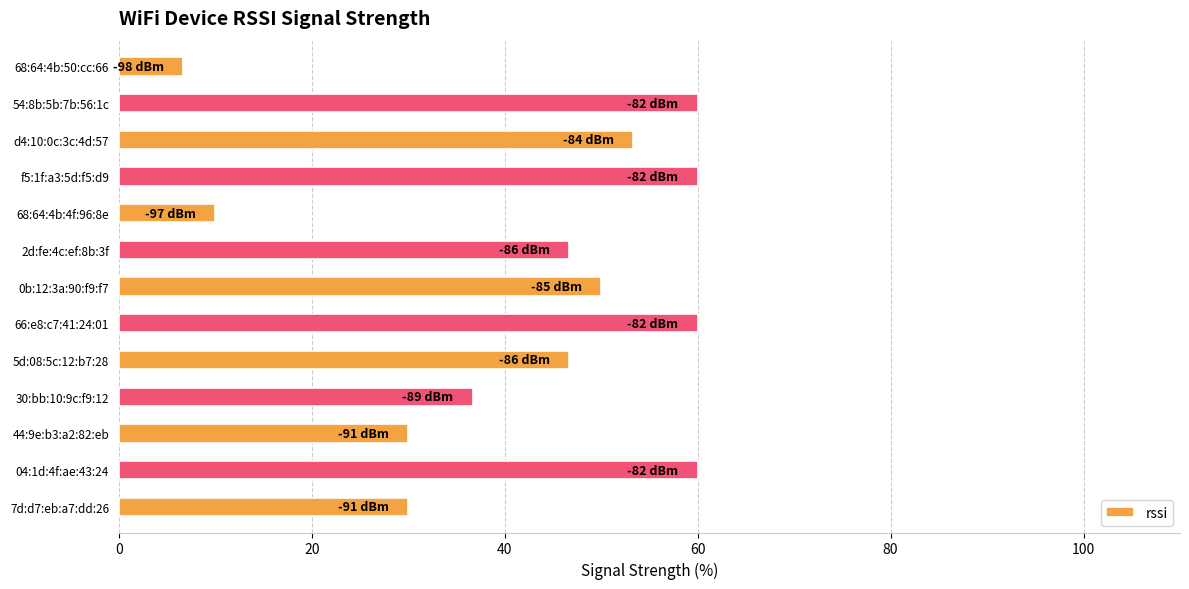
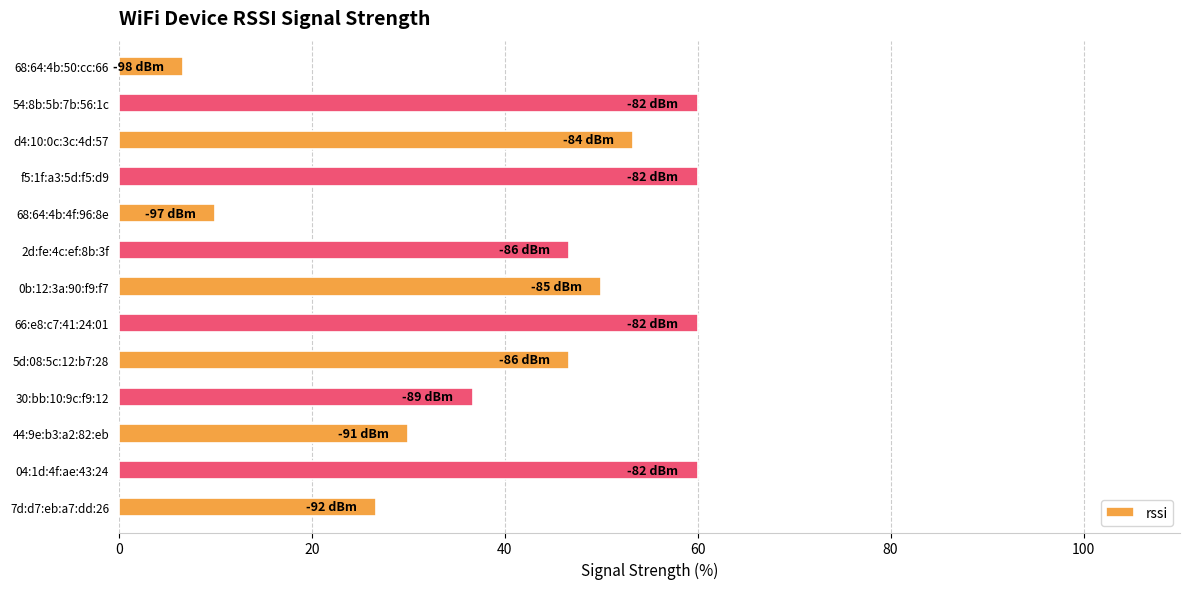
7d:d7:eb:a7:dd:26: -91 -> -92
